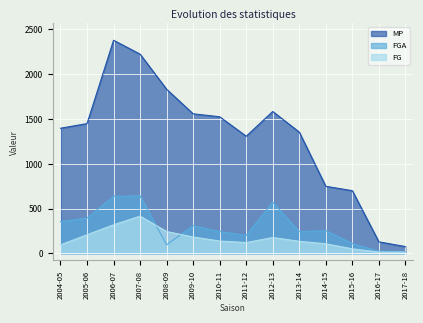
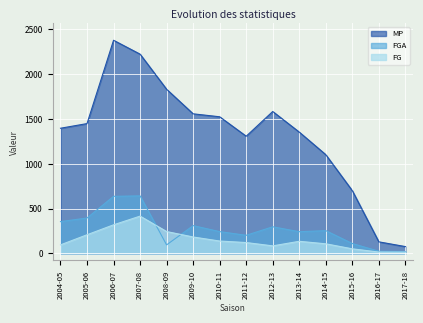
FGA, 2012-13: 600 -> 300
FG, 2012-13: 200 -> 100
MP, 2014-15: 700 -> 1100
